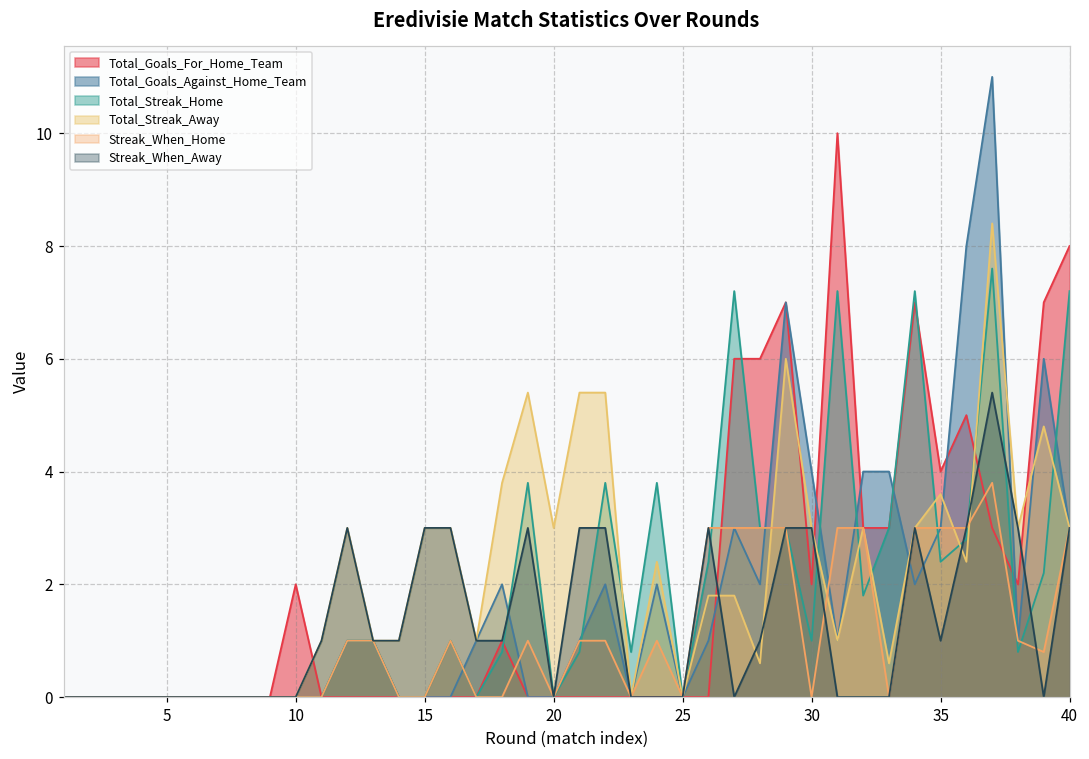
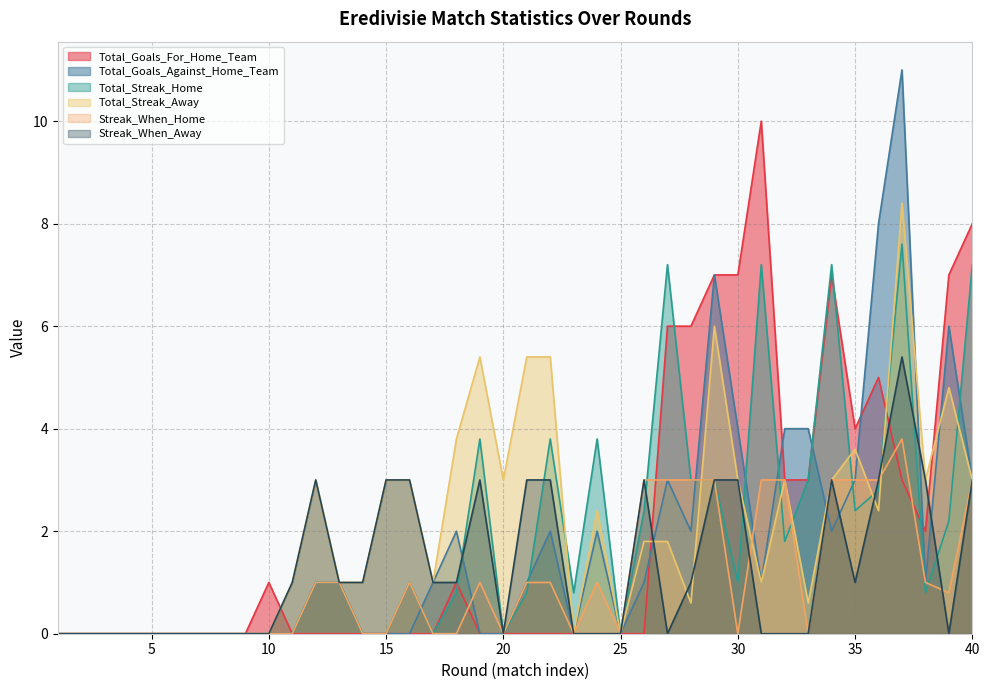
Total_Goals_For_Home_Team, 10: 2 -> 1
Total_Goals_For_Home_Team, 30: 2 -> 7
